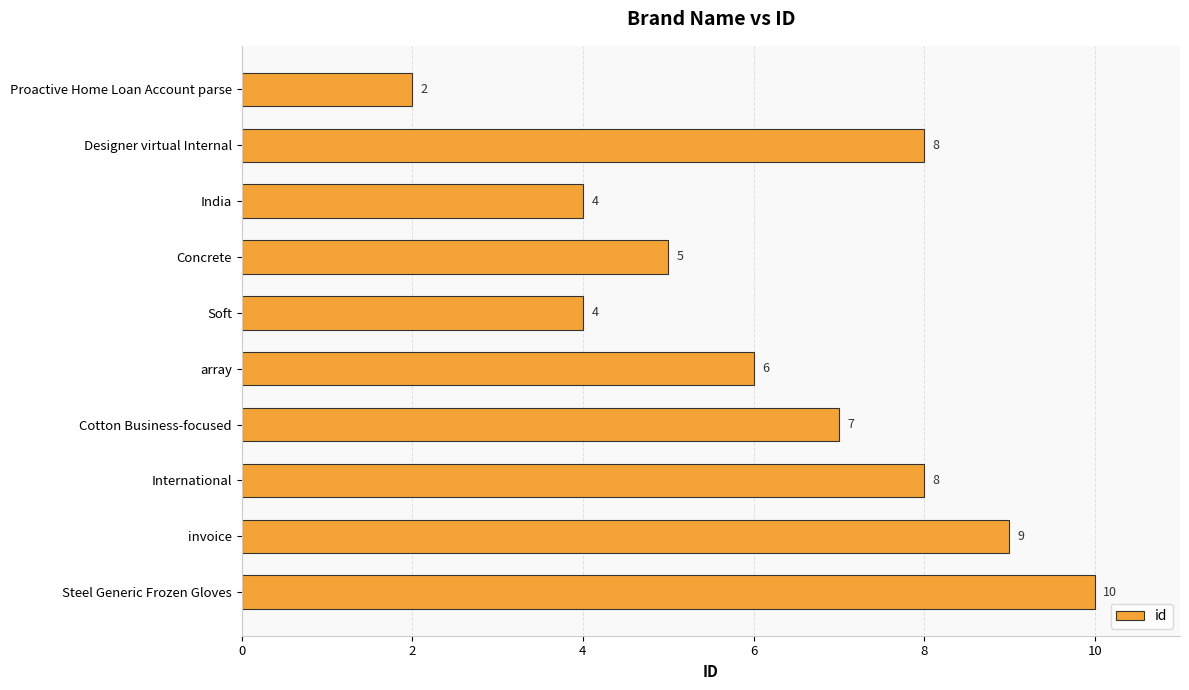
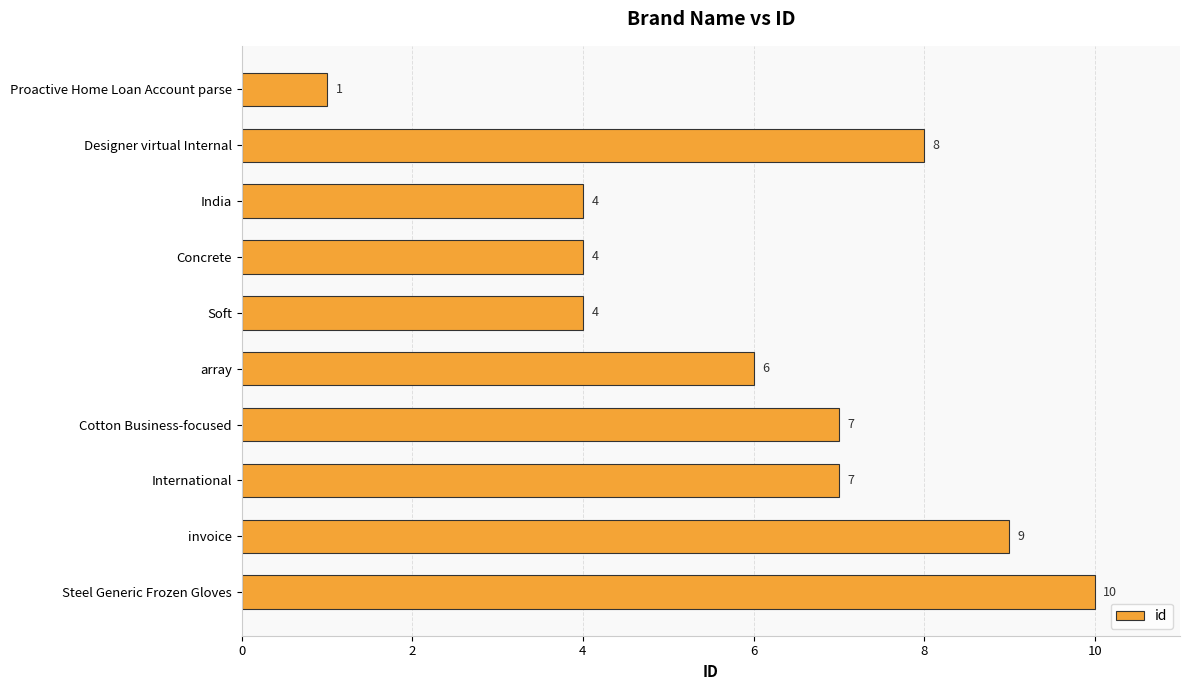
Proactive Home Loan Account parse: 2 -> 1
Concrete: 5 -> 4
International: 8 -> 7
